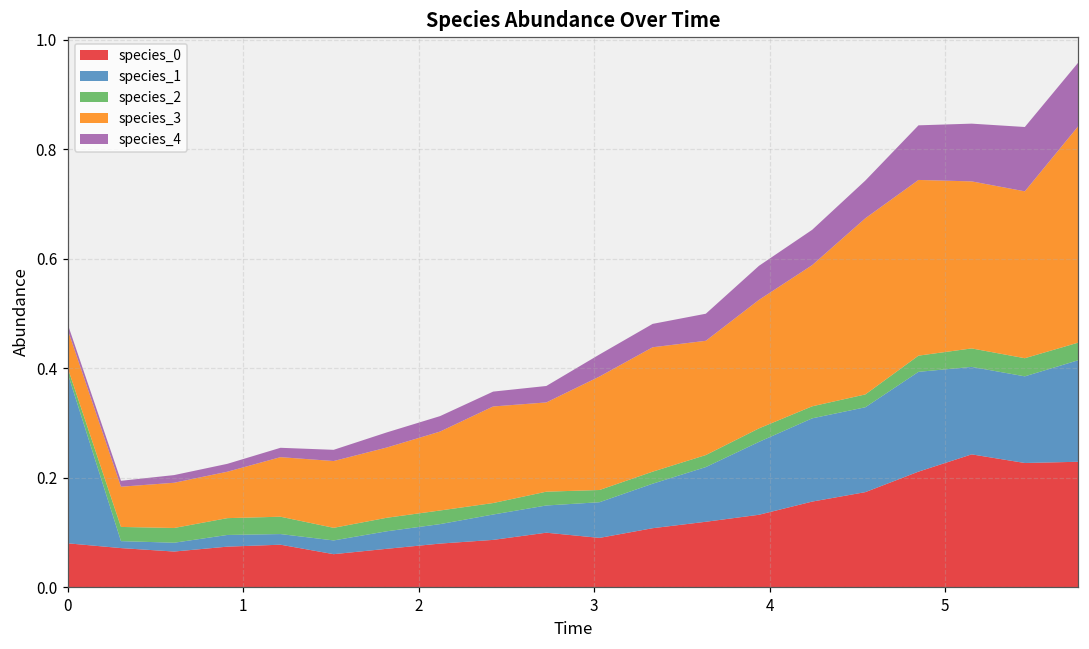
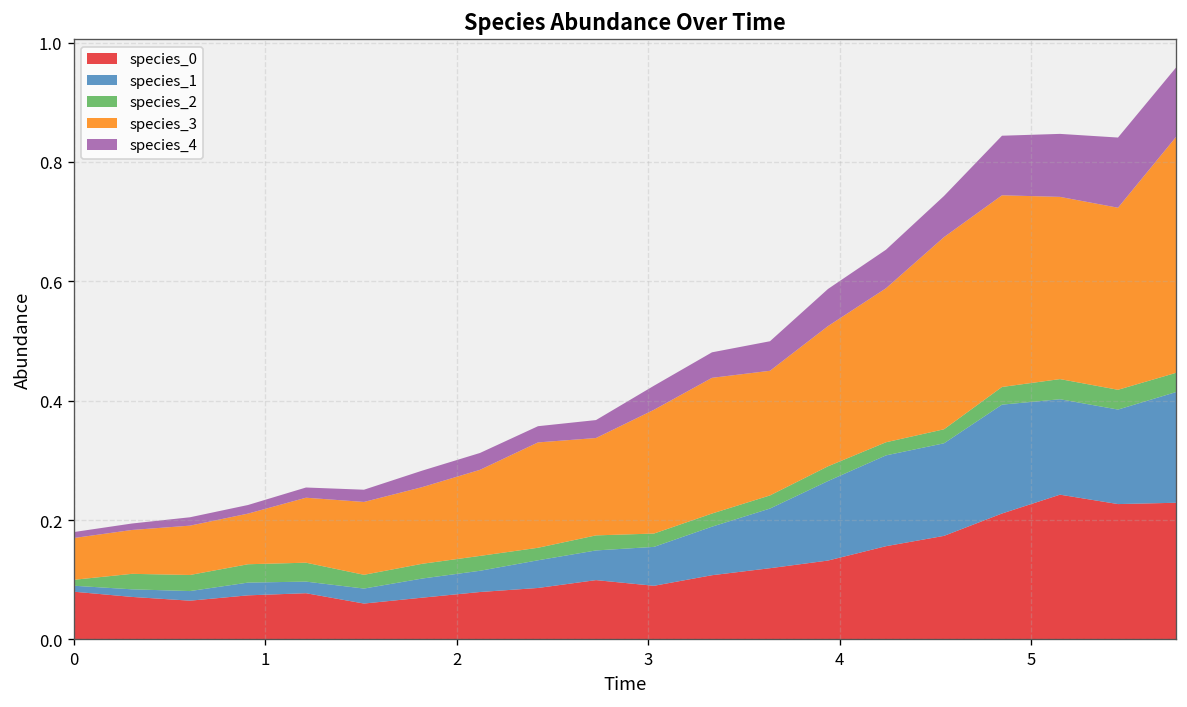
species_1, 0: 0.31 -> 0.01
